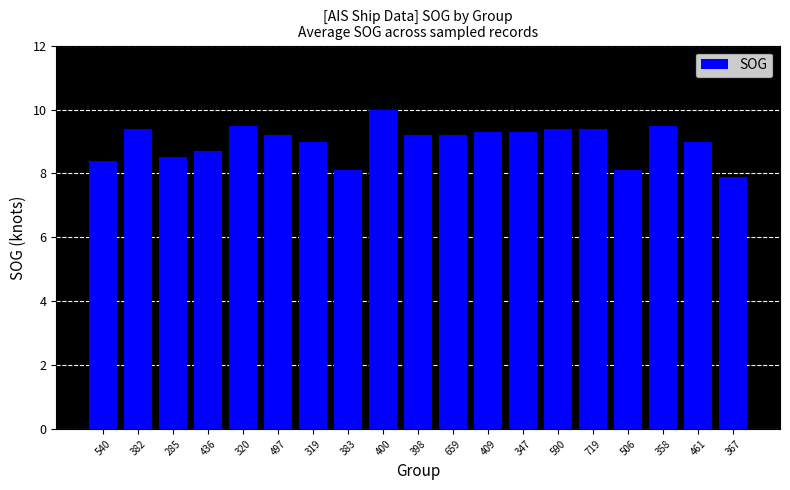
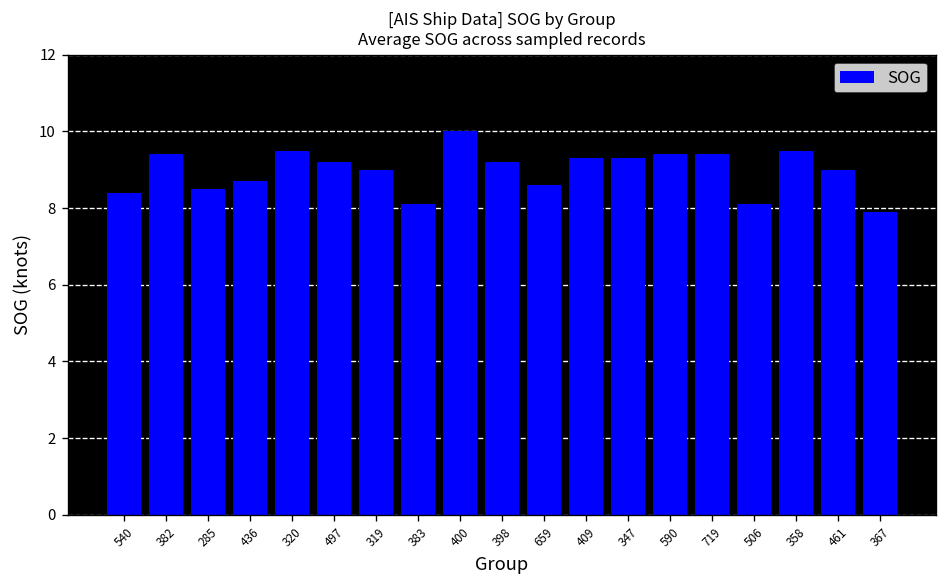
659: 9.2 -> 8.6
